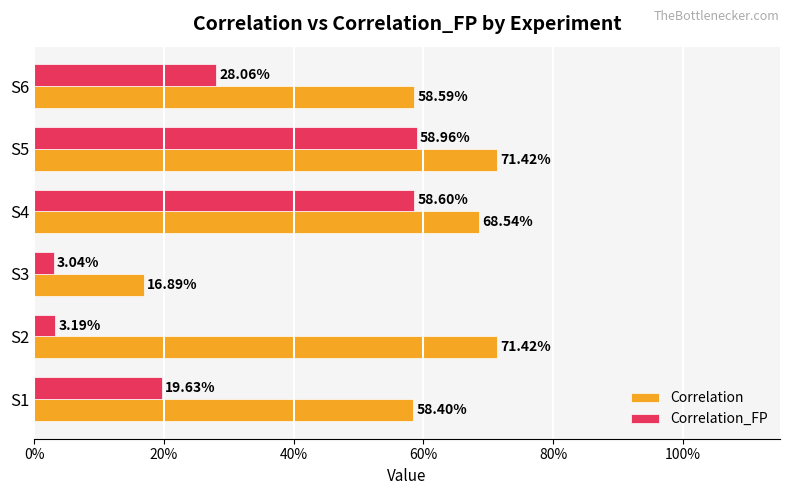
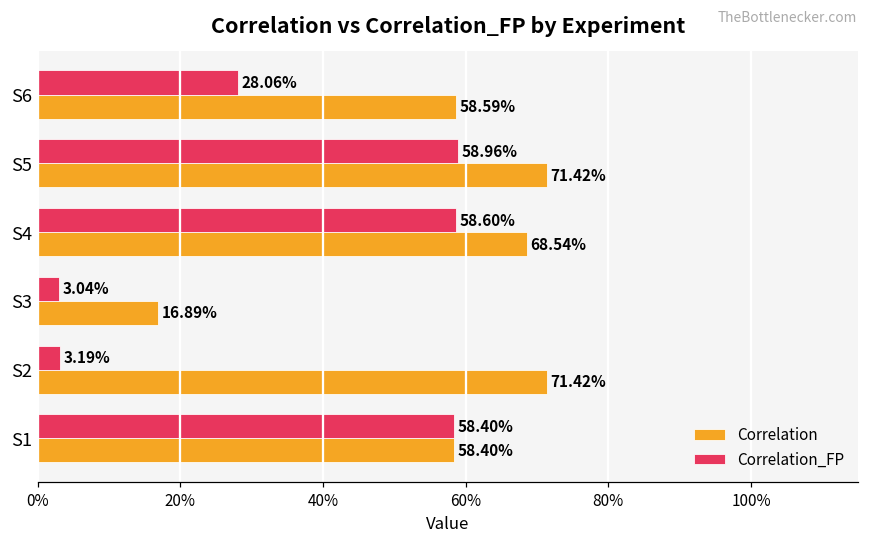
Correlation_FP, S1: 19.63% -> 58.40%
